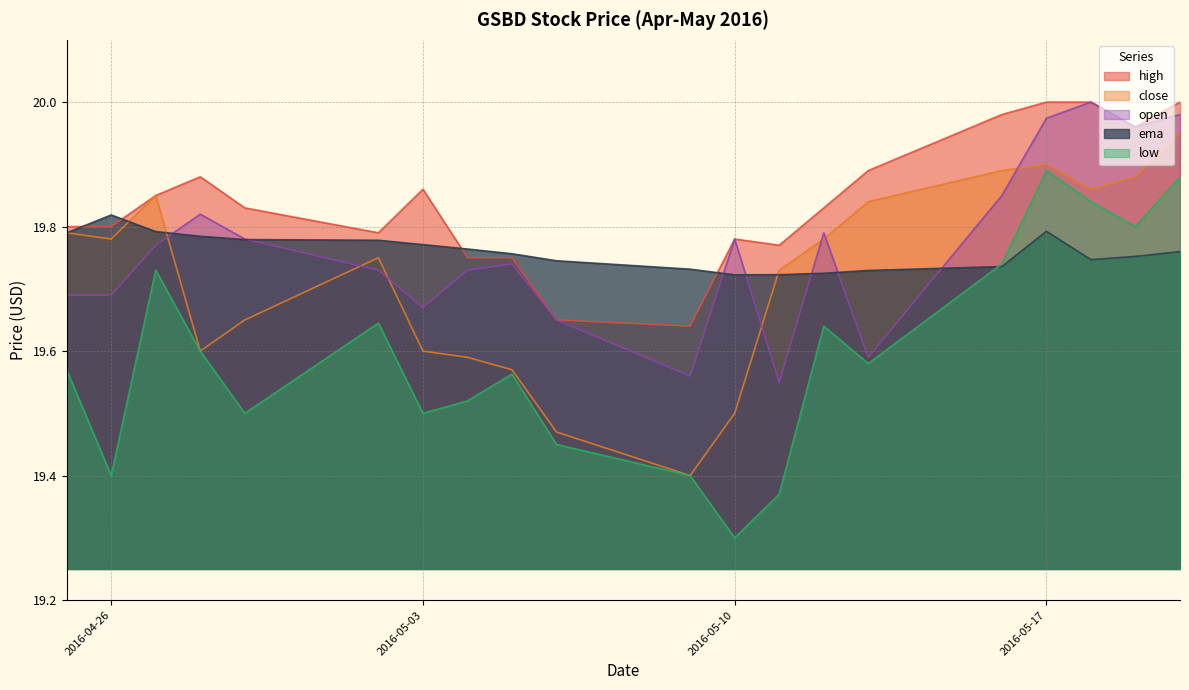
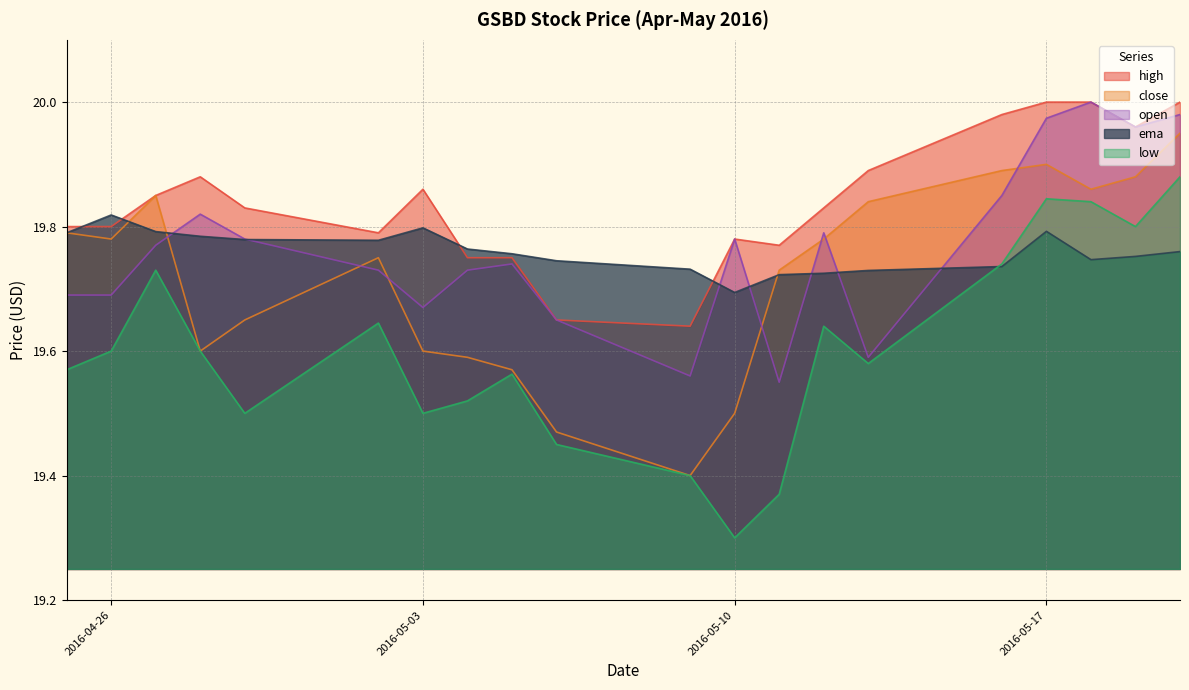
low, 2016-04-26: 19.4 -> 19.6
ema, 2016-05-03: 19.77 -> 19.80
ema, 2016-05-10: 19.72 -> 19.69
low, 2016-05-17: 19.89 -> 19.84
